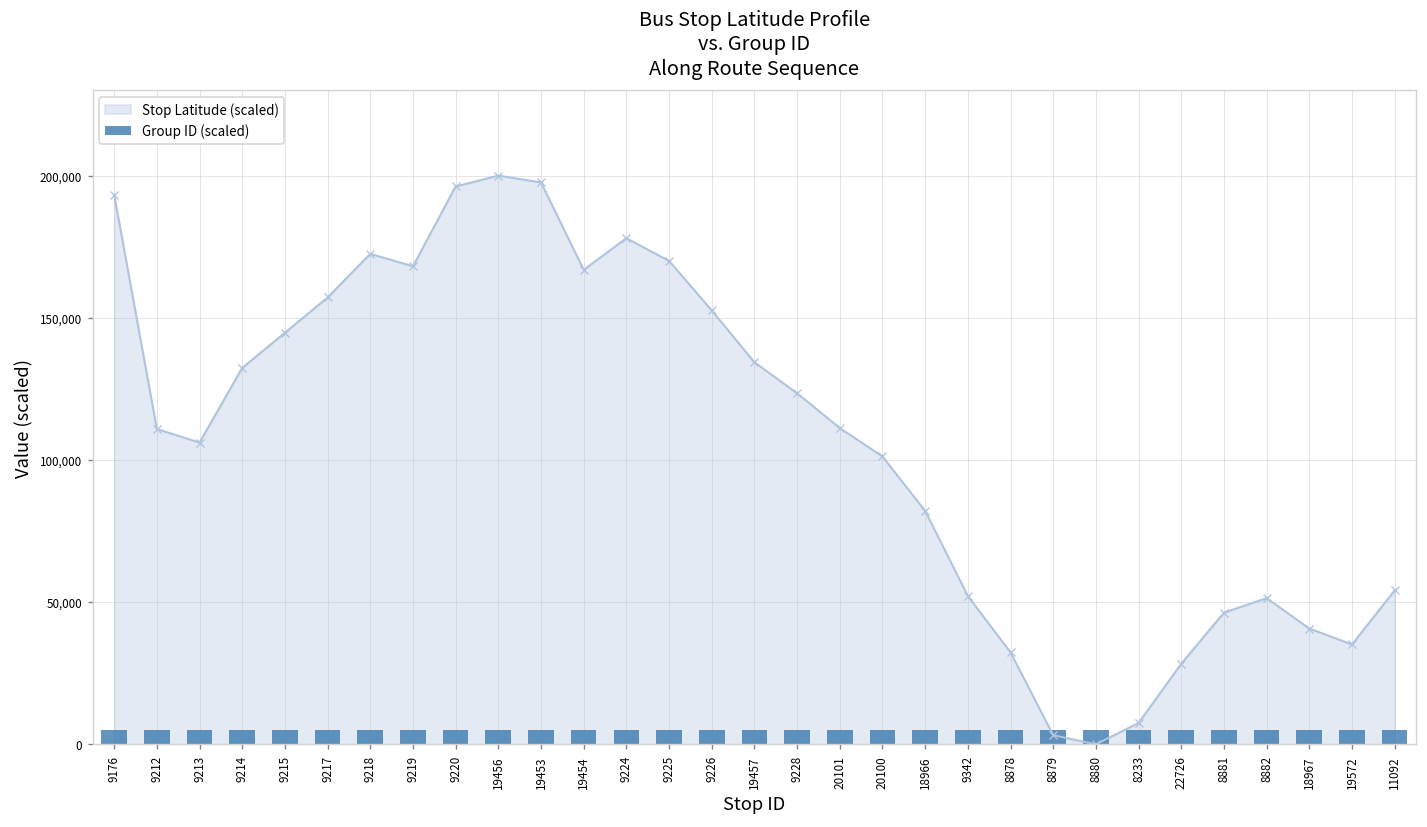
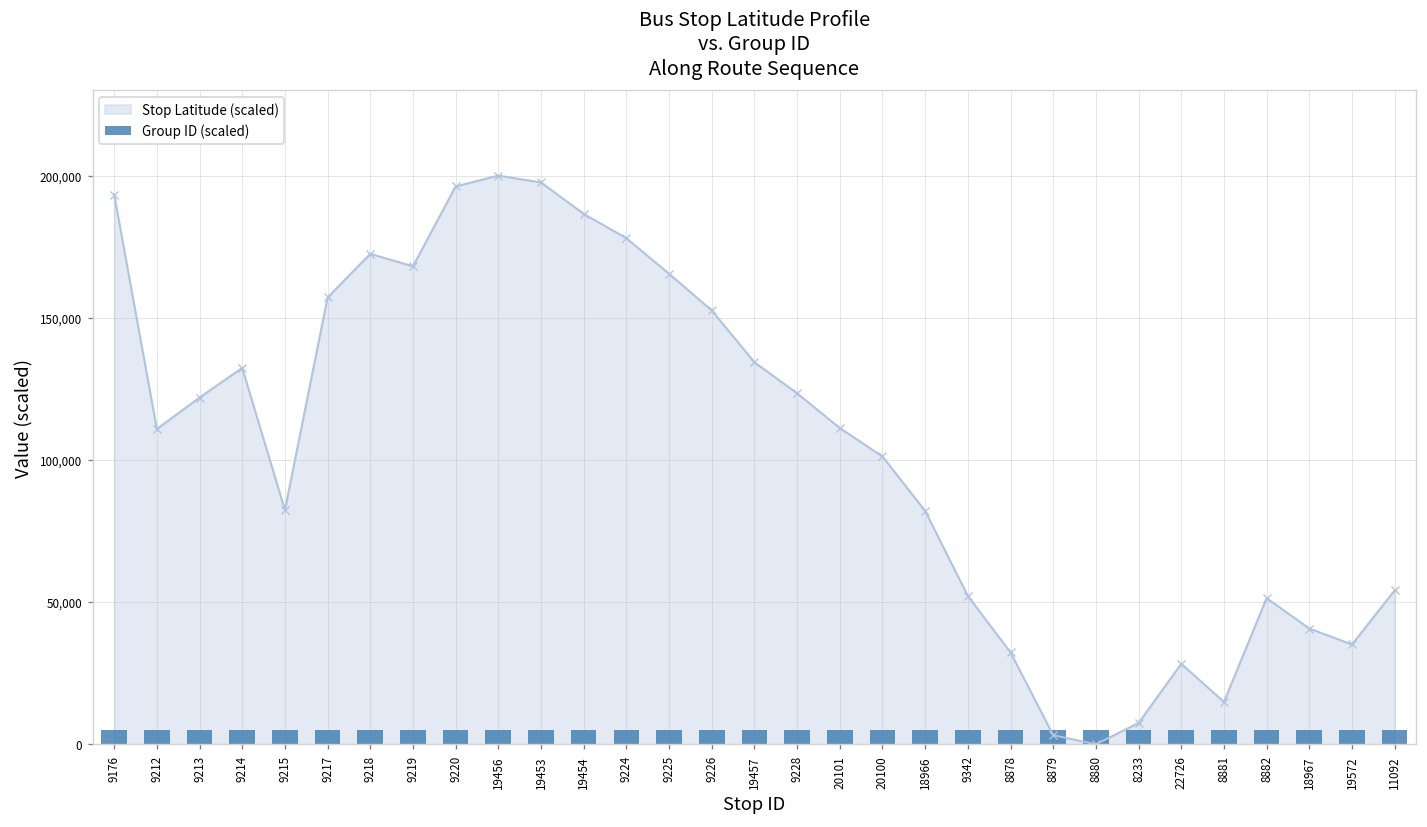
Stop Latitude (scaled), 9213: 106,000 -> 122,000
Stop Latitude (scaled), 9215: 145,000 -> 82,000
Stop Latitude (scaled), 19454: 167,000 -> 187,000
Stop Latitude (scaled), 9225: 170,000 -> 165,000
Stop Latitude (scaled), 8881: 46,000 -> 15,000
